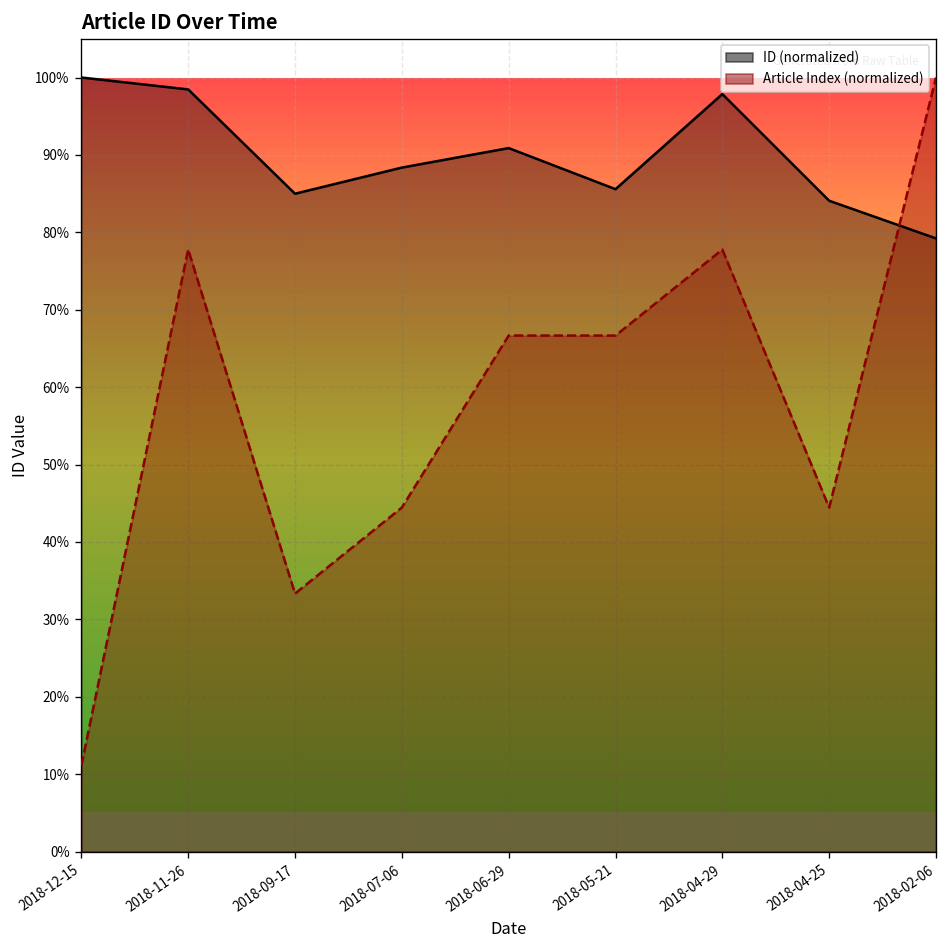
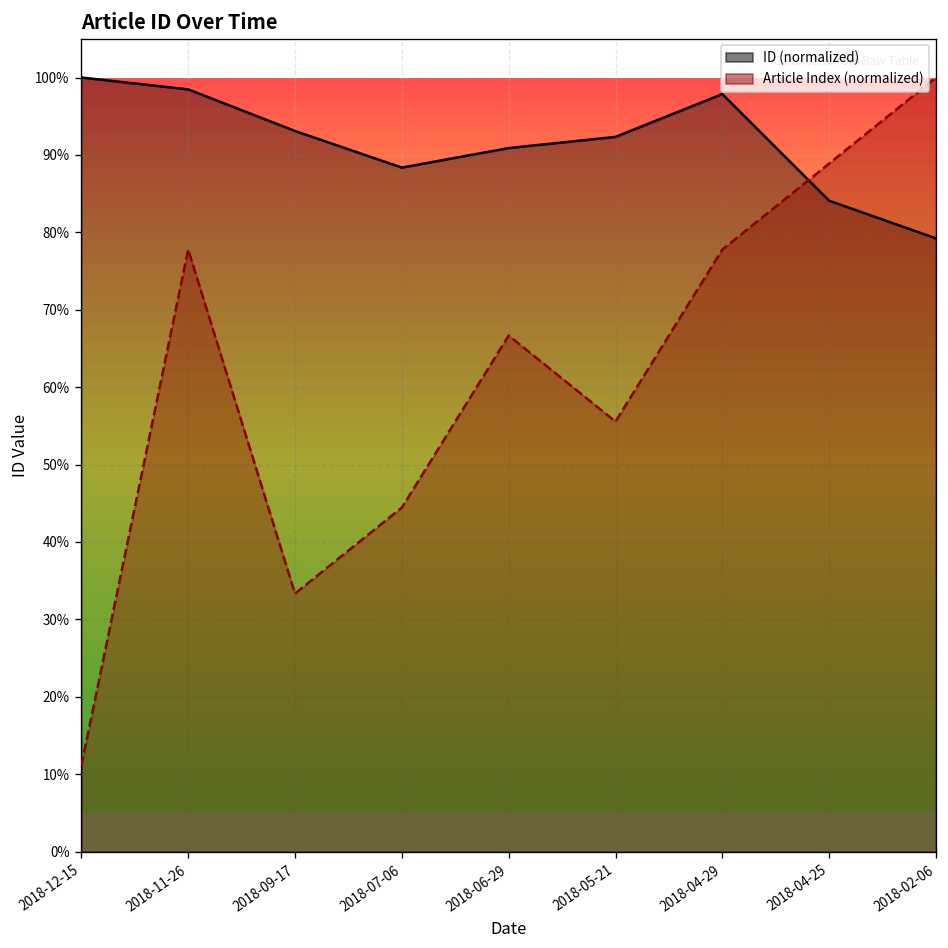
ID (normalized), 2018-09-17: 85% -> 93%
ID (normalized), 2018-05-21: 86% -> 92%
Article Index (normalized), 2018-05-21: 67% -> 56%
Article Index (normalized), 2018-04-25: 44% -> 89%
